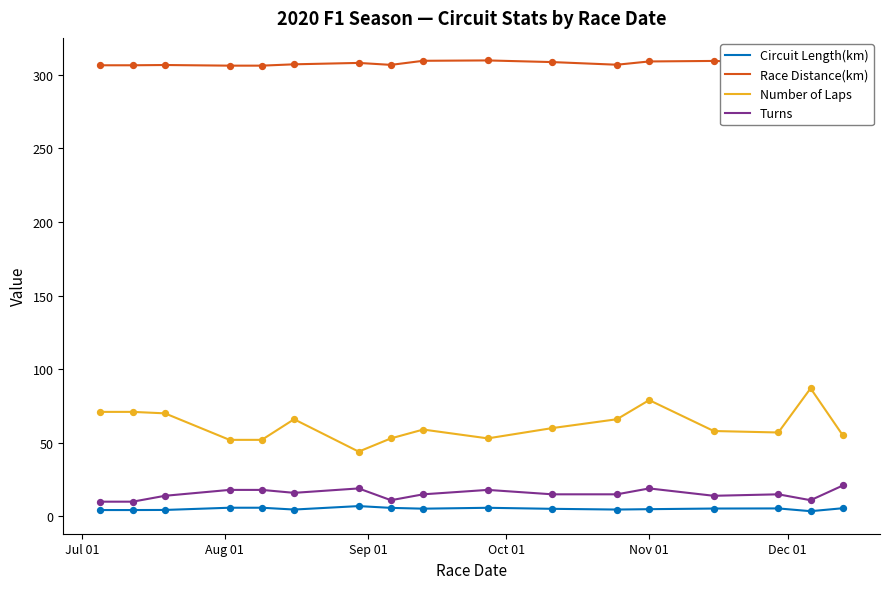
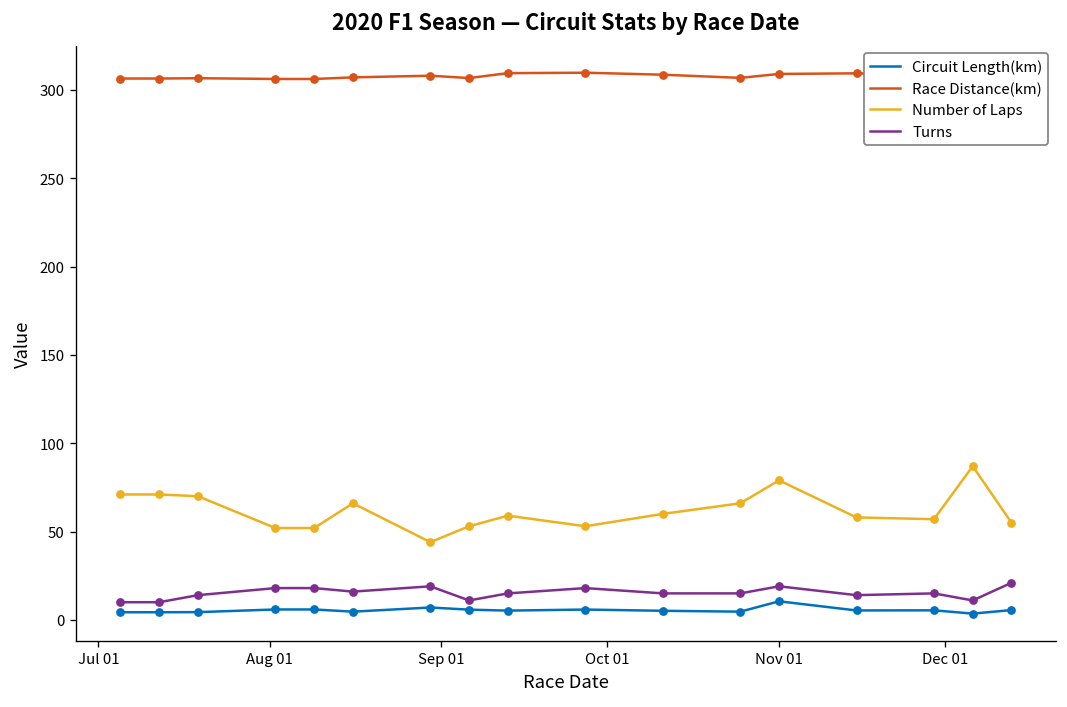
Circuit Length(km), Nov 01: 5 -> 11
